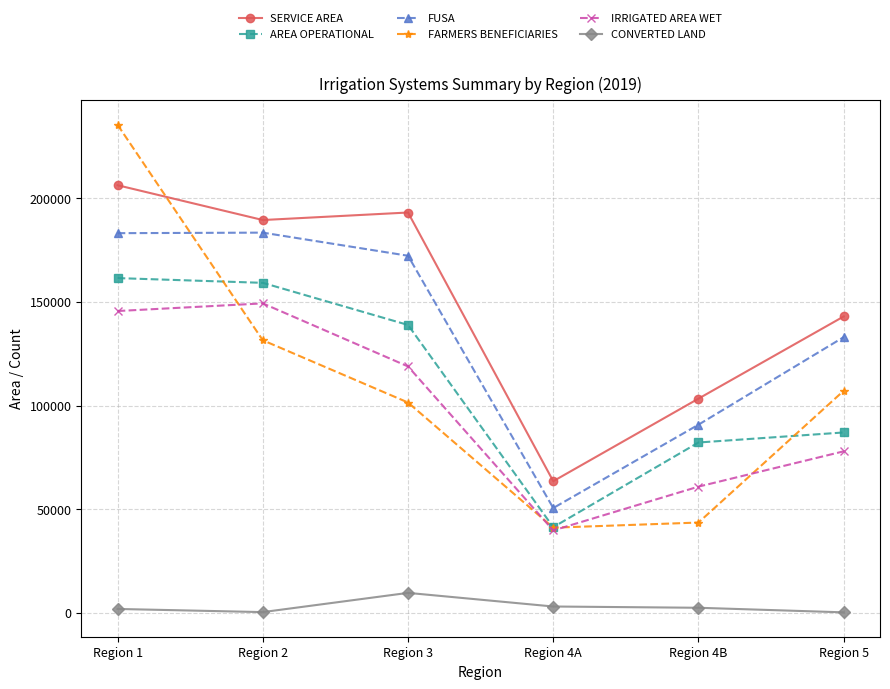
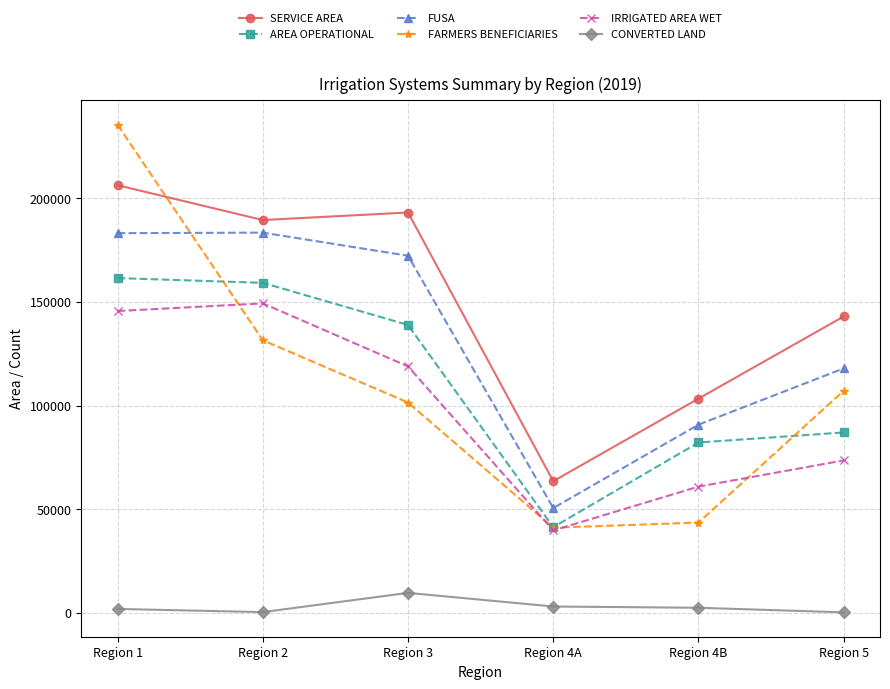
FUSA, Region 5: 133000 -> 118000
IRRIGATED AREA WET, Region 5: 78000 -> 73000
